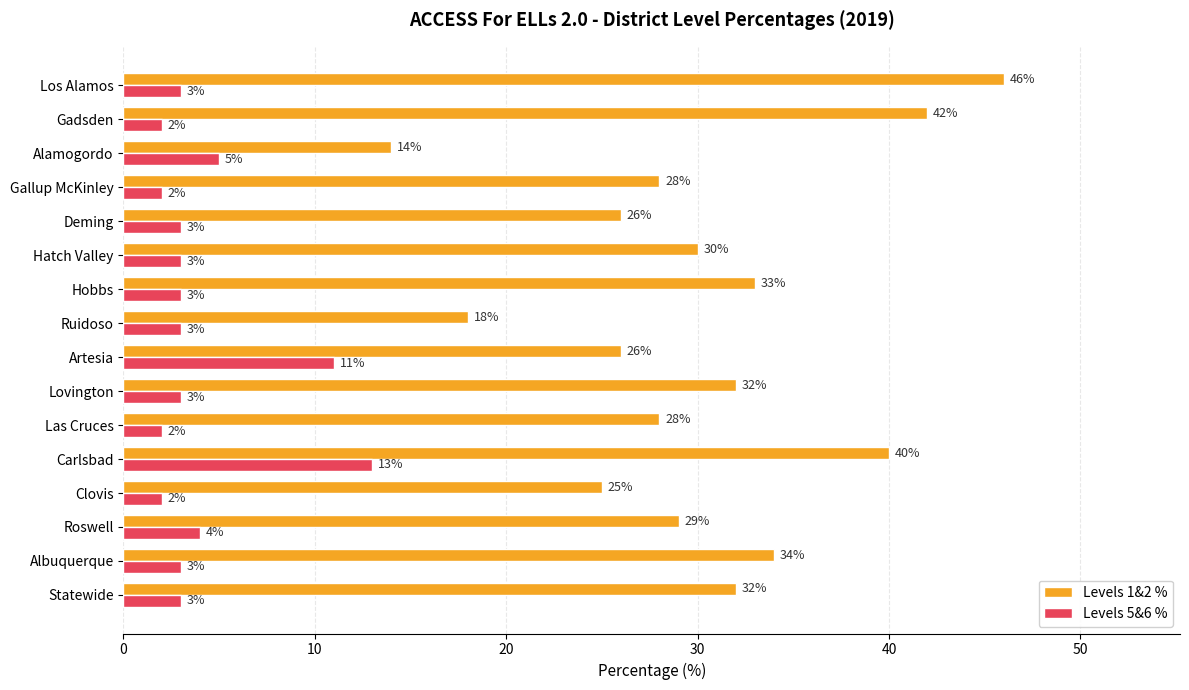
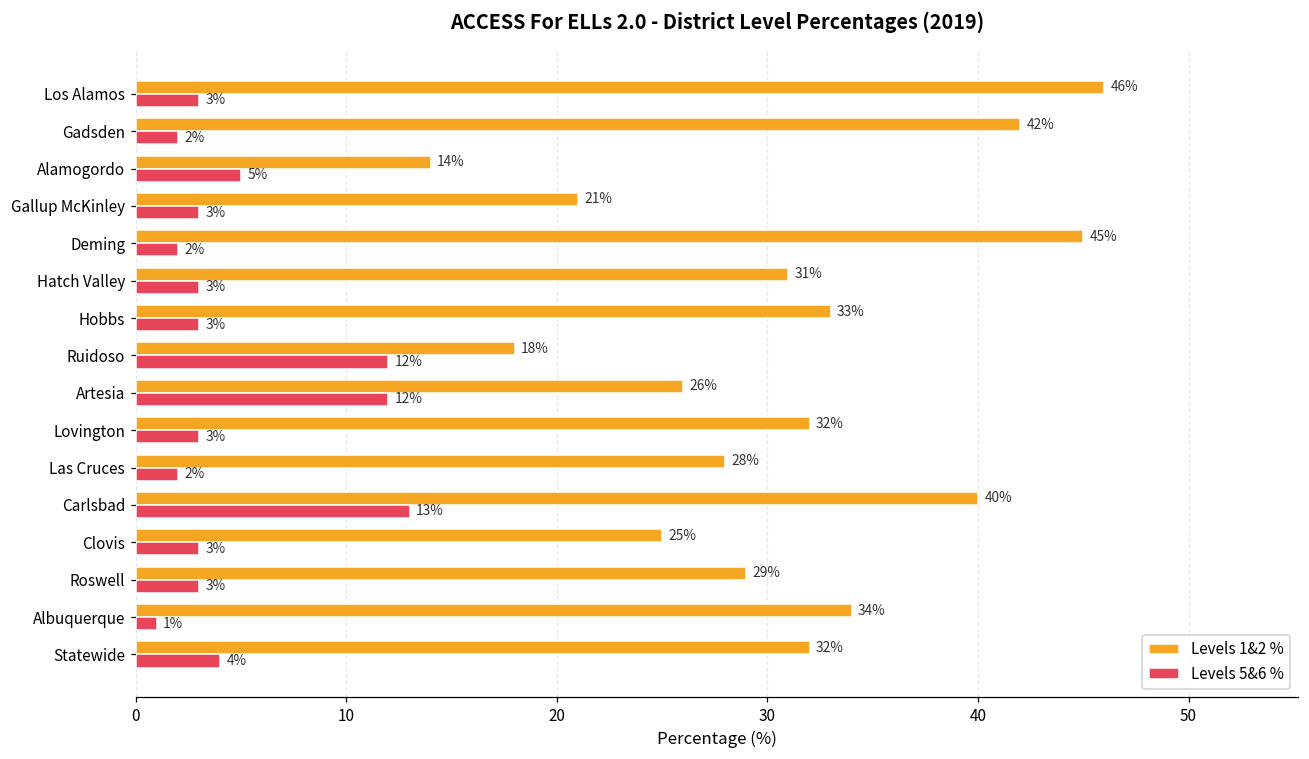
Levels 1&2 %, Gallup McKinley: 28% -> 21%
Levels 5&6 %, Gallup McKinley: 2% -> 3%
Levels 1&2 %, Deming: 26% -> 45%
Levels 5&6 %, Deming: 3% -> 2%
Levels 1&2 %, Hatch Valley: 30% -> 31%
Levels 5&6 %, Ruidoso: 3% -> 12%
Levels 5&6 %, Artesia: 11% -> 12%
Levels 5&6 %, Clovis: 2% -> 3%
Levels 5&6 %, Roswell: 4% -> 3%
Levels 5&6 %, Albuquerque: 3% -> 1%
Levels 5&6 %, Statewide: 3% -> 4%
